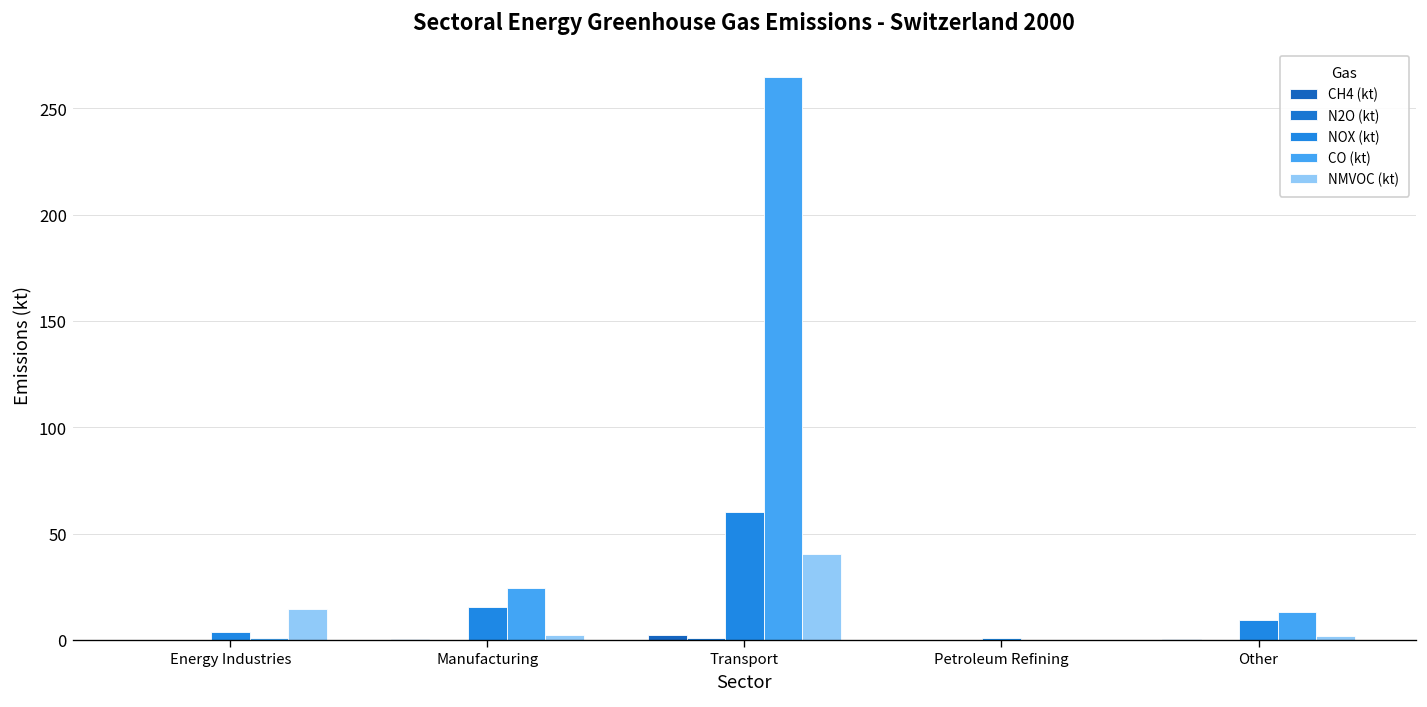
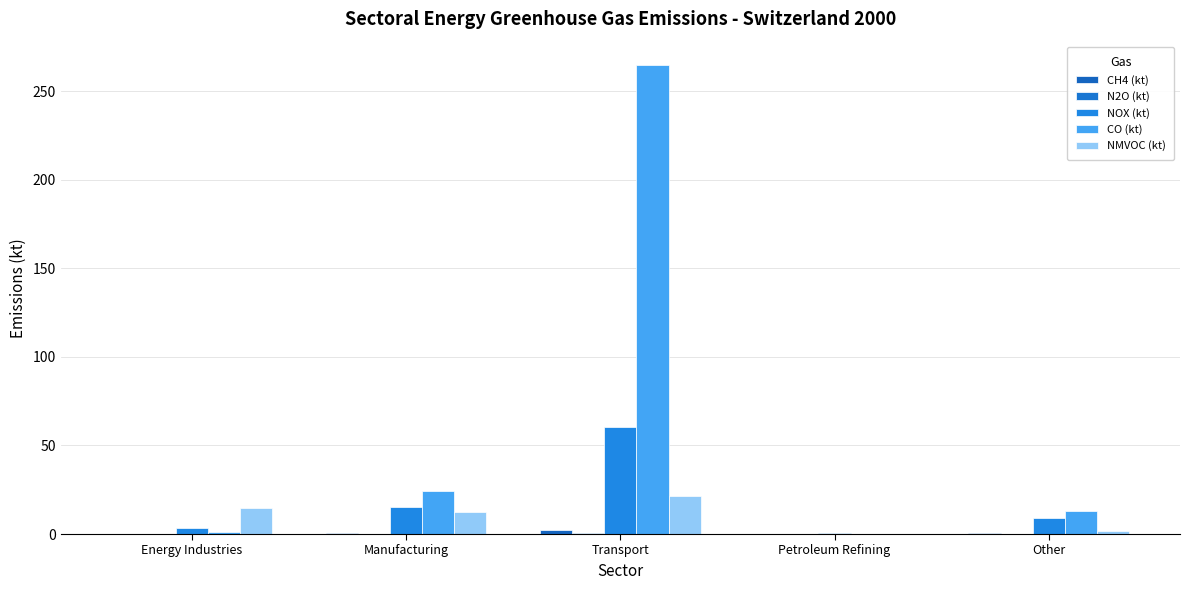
NMVOC (kt), Manufacturing: 2 -> 12
NMVOC (kt), Transport: 40 -> 21
